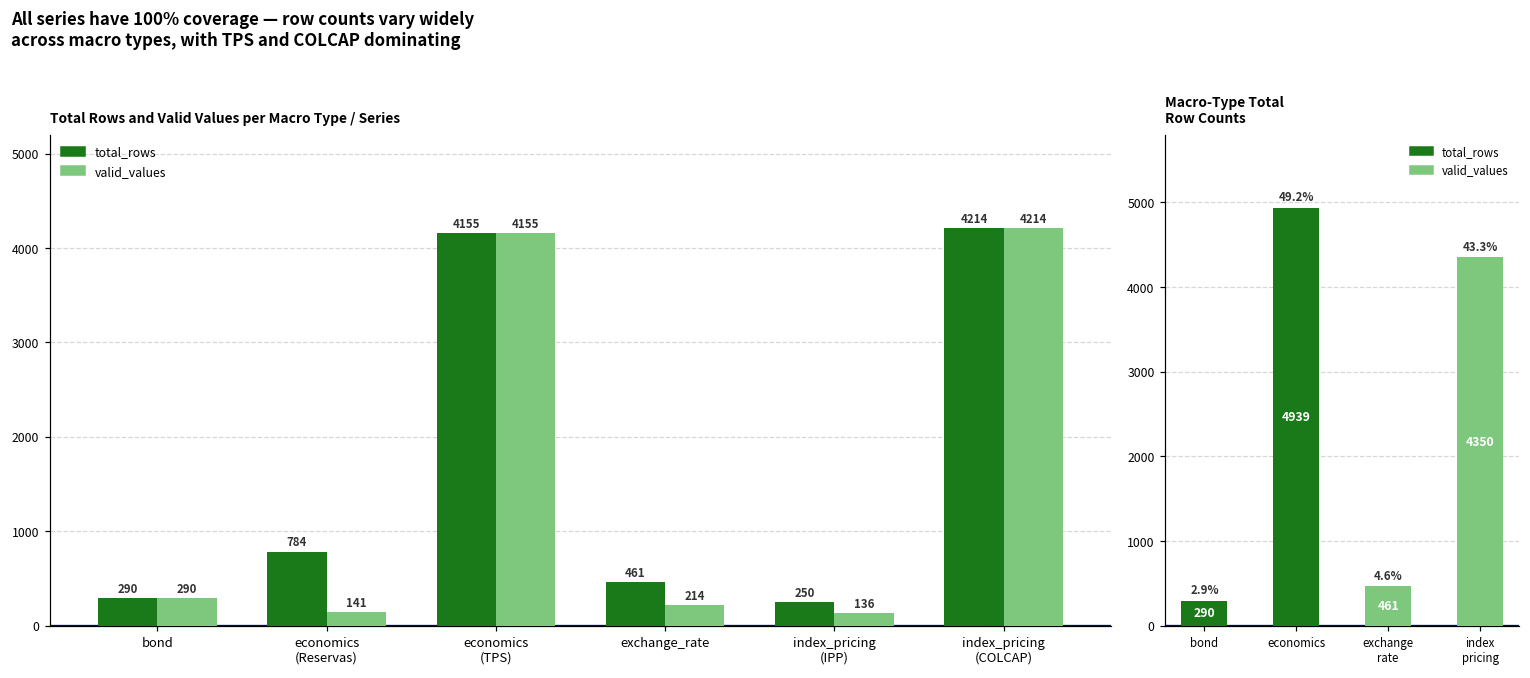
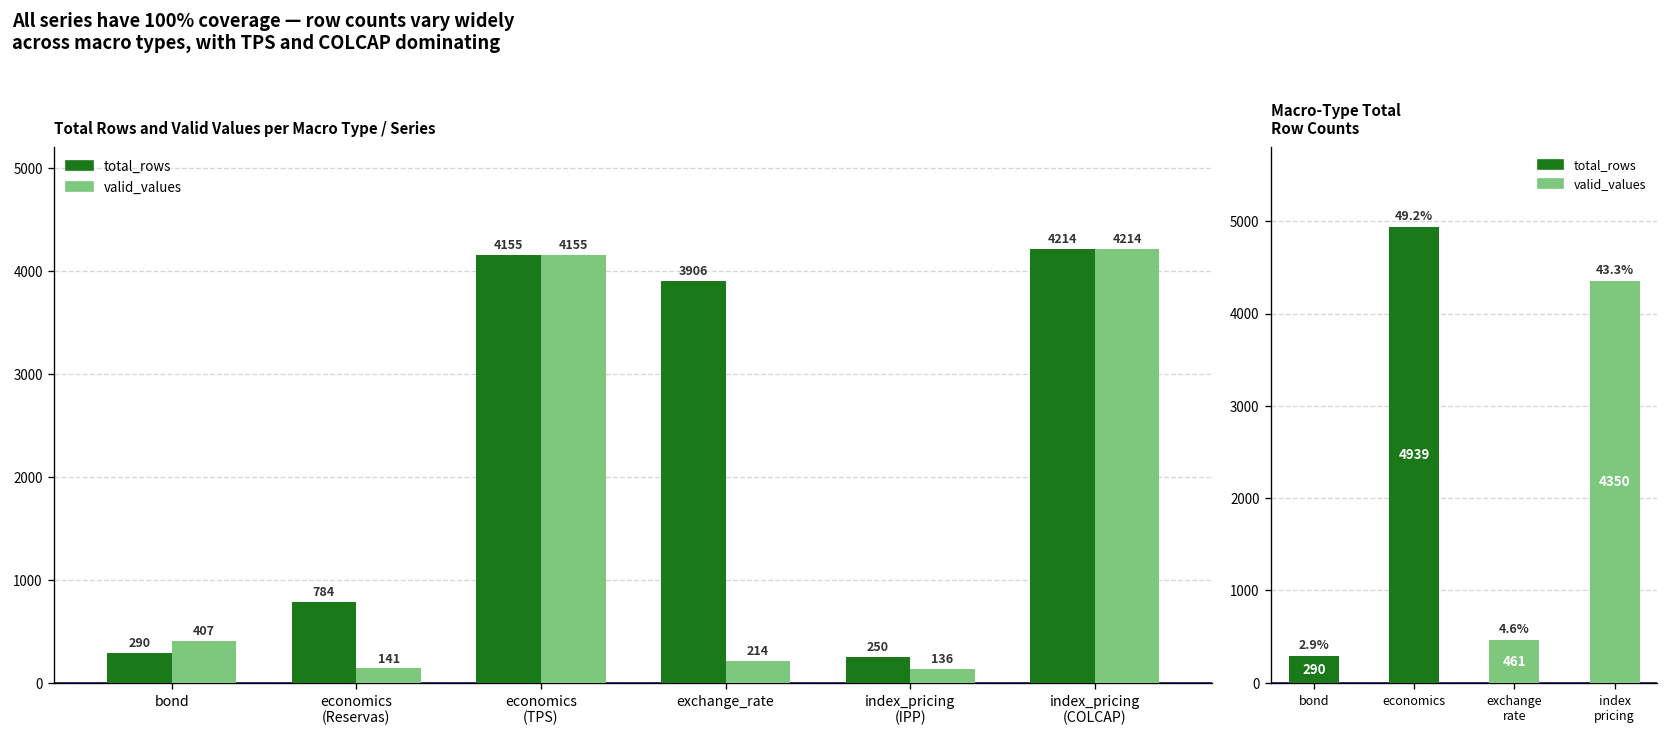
Total Rows and Valid Values per Macro Type / Series, valid_values, bond: 290 -> 407
Total Rows and Valid Values per Macro Type / Series, total_rows, exchange_rate: 461 -> 3906
